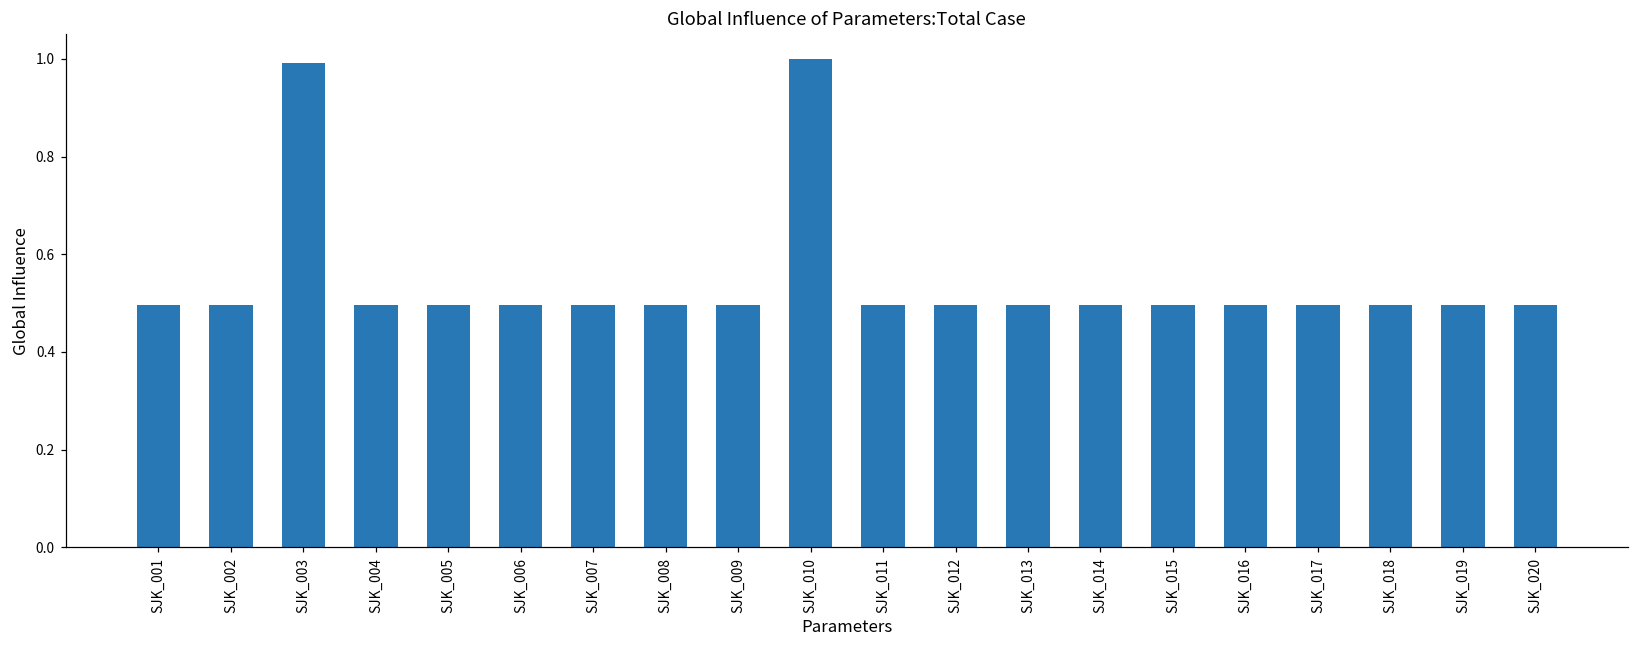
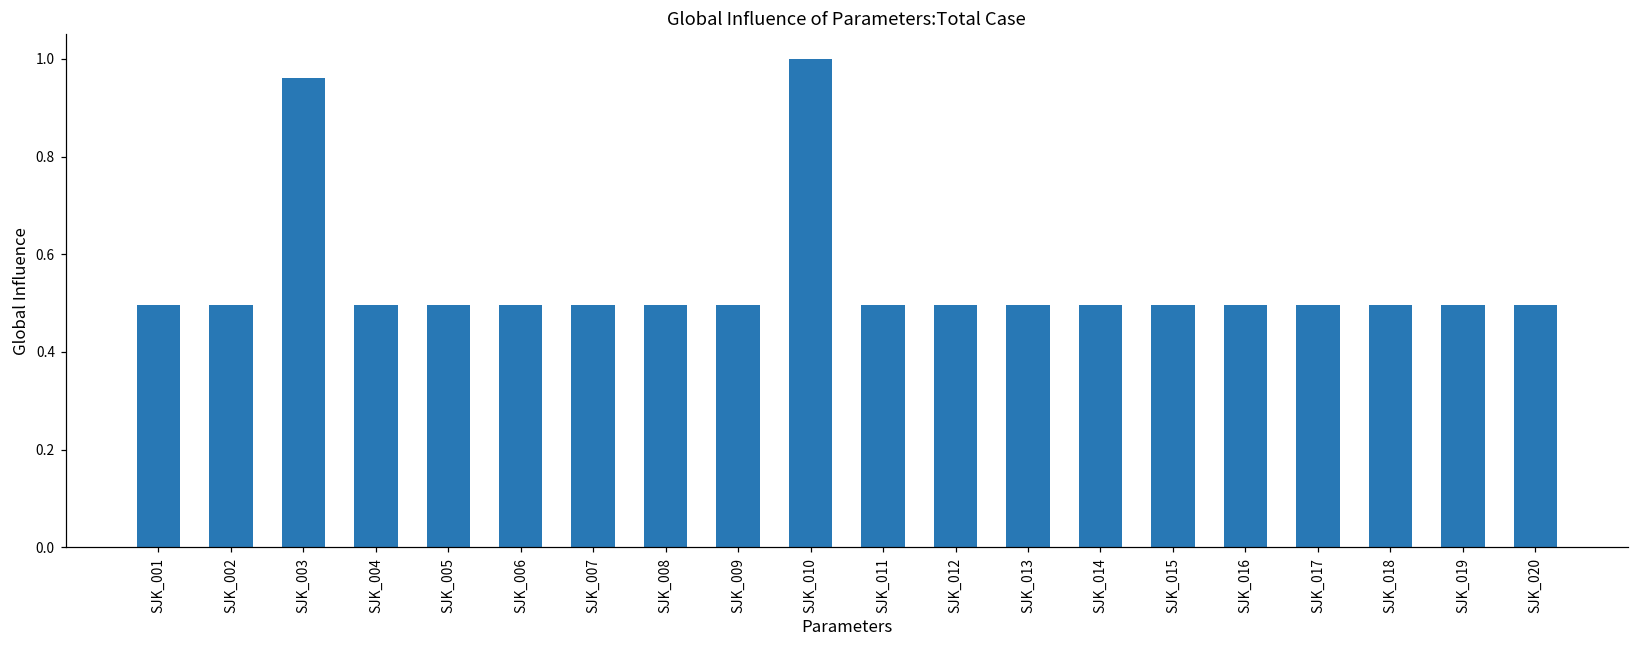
SJK_003: 0.99 -> 0.96
